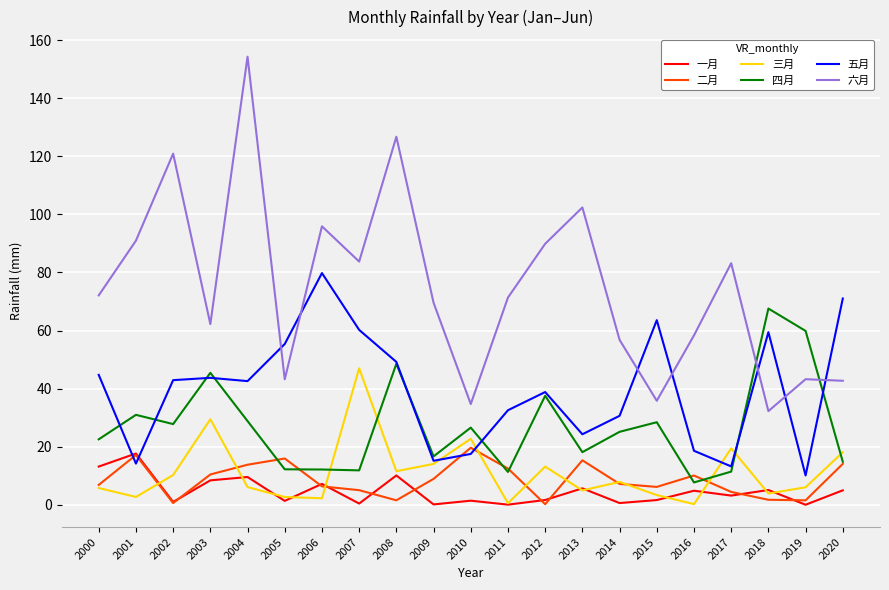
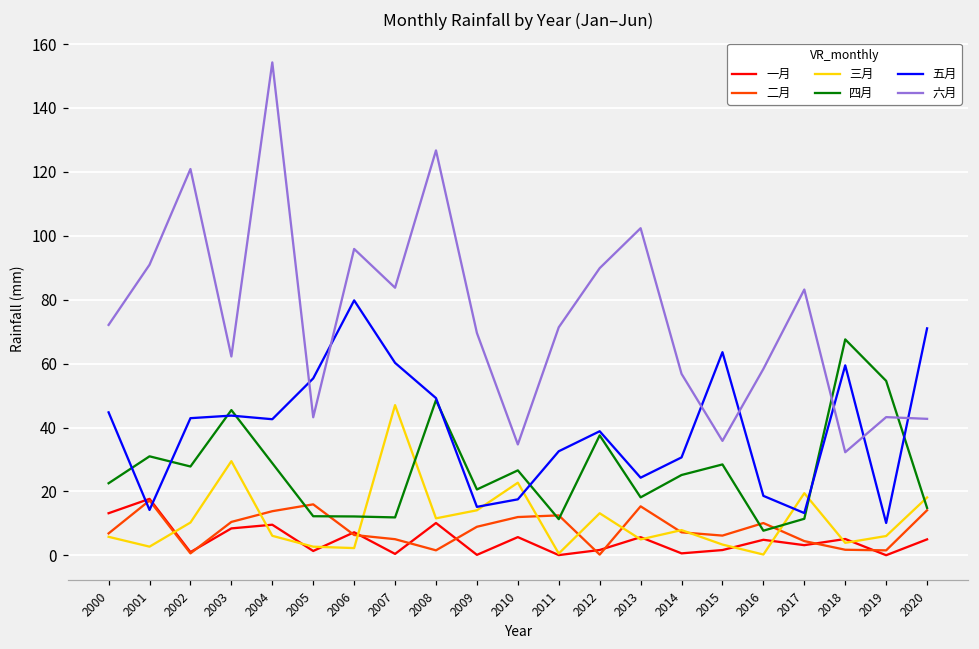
四月, 2009: 17 -> 21
一月, 2010: 1 -> 6
二月, 2010: 20 -> 12
四月, 2019: 60 -> 55
